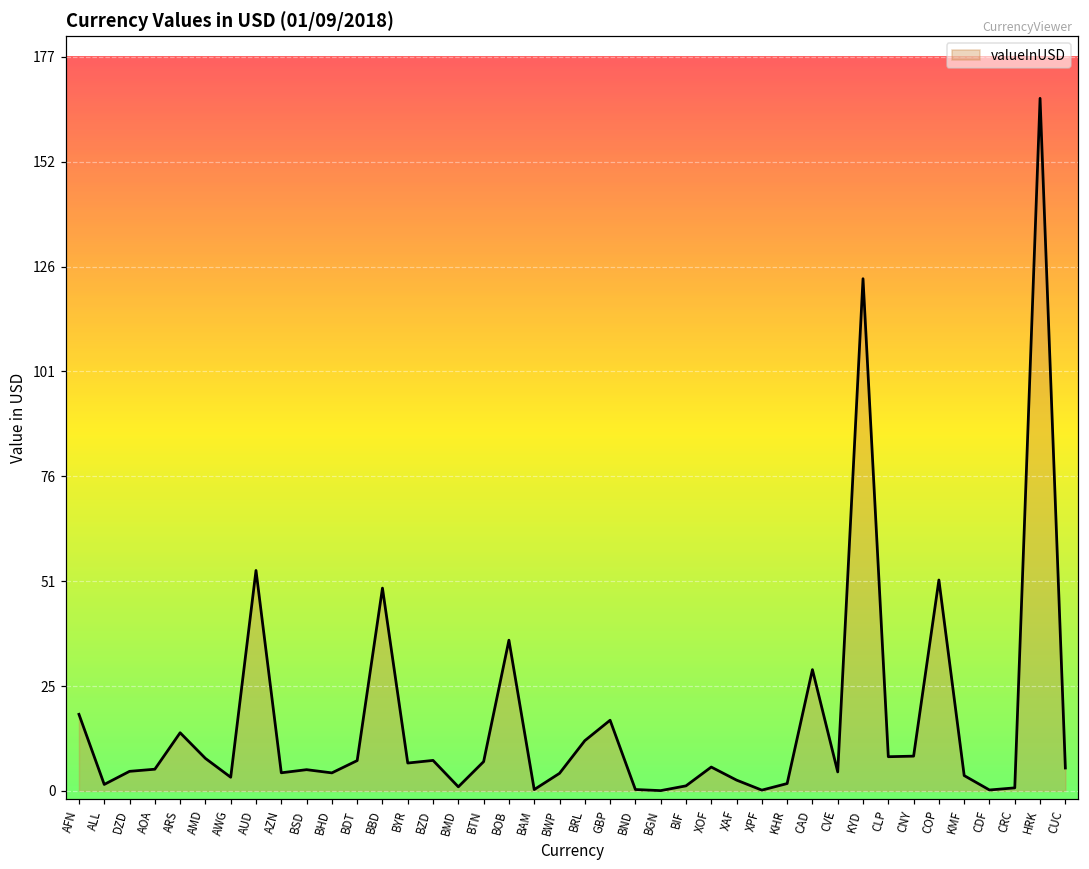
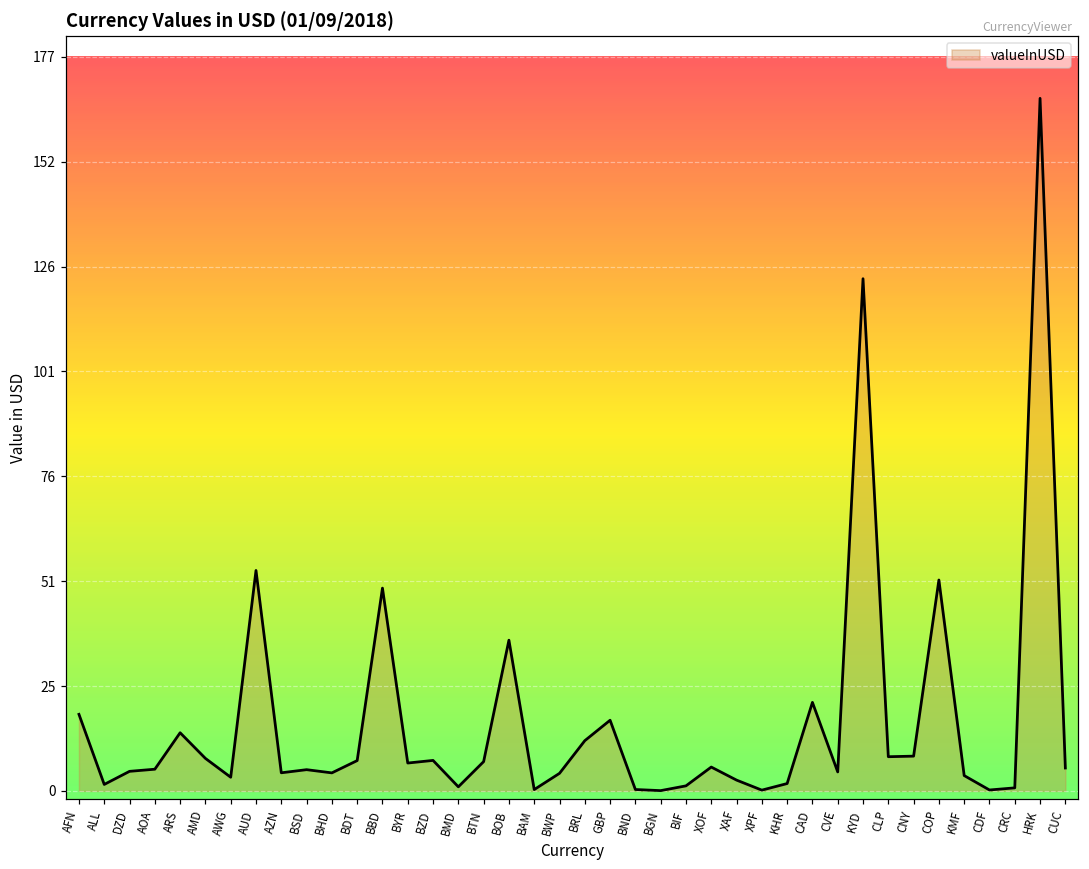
CAD: 29 -> 21
